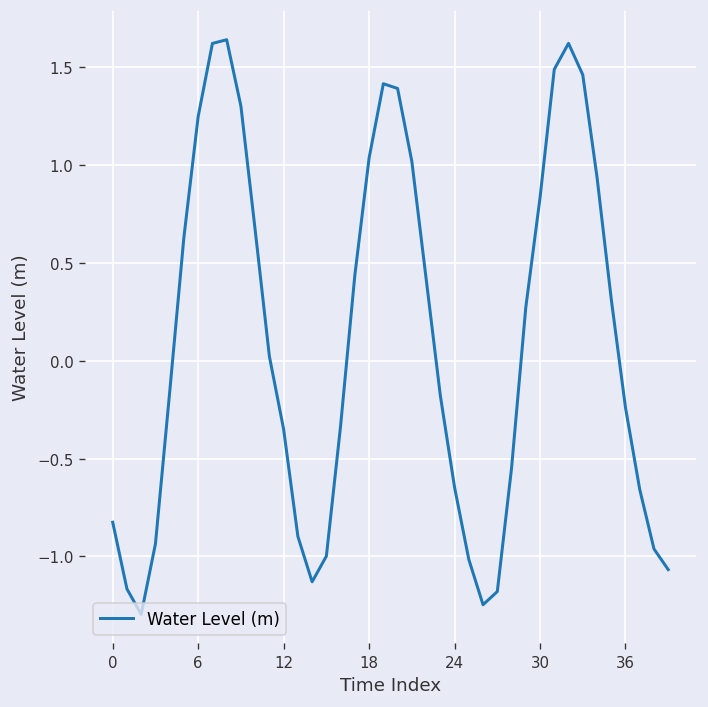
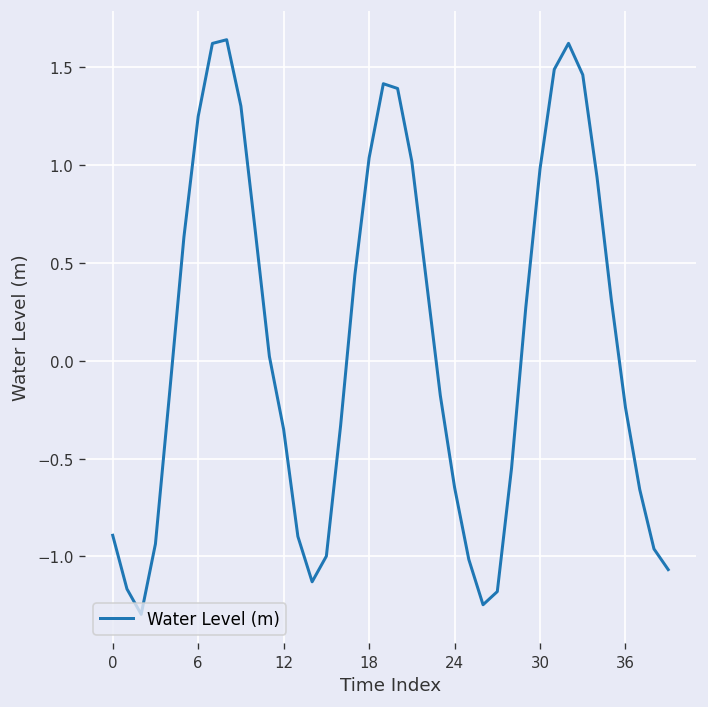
0: -0.83 -> -0.89
30: 0.83 -> 0.98
